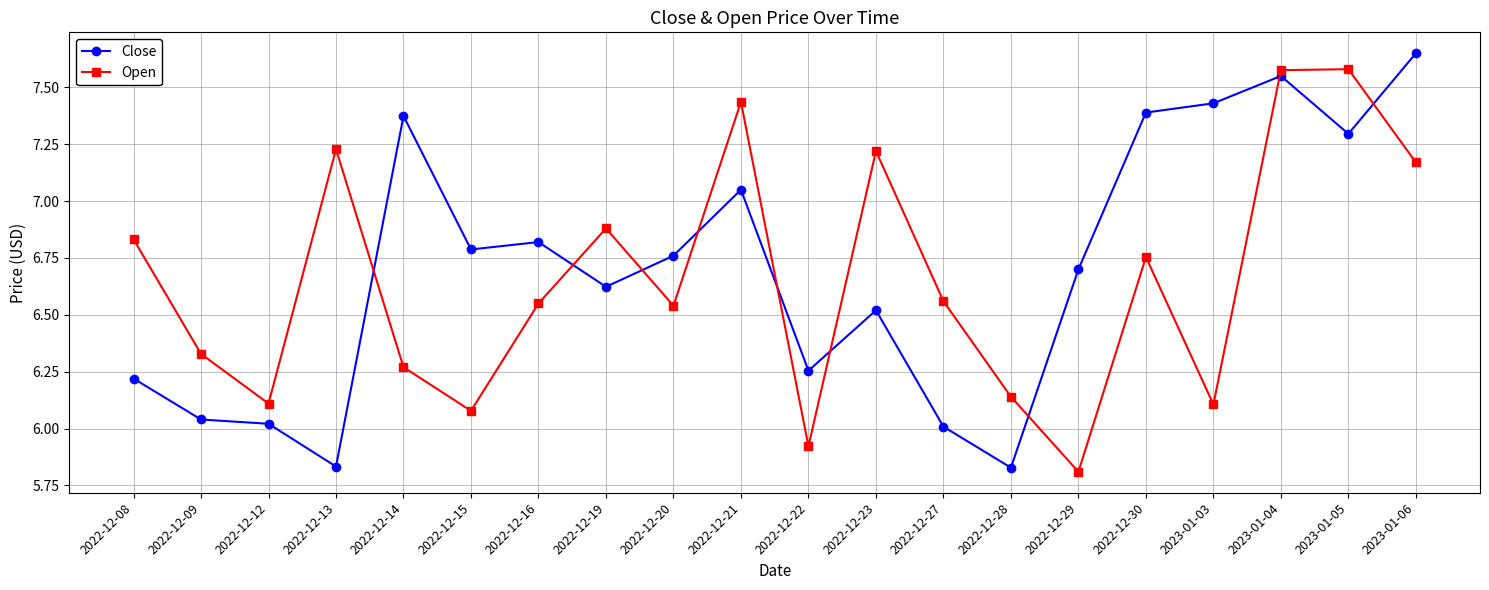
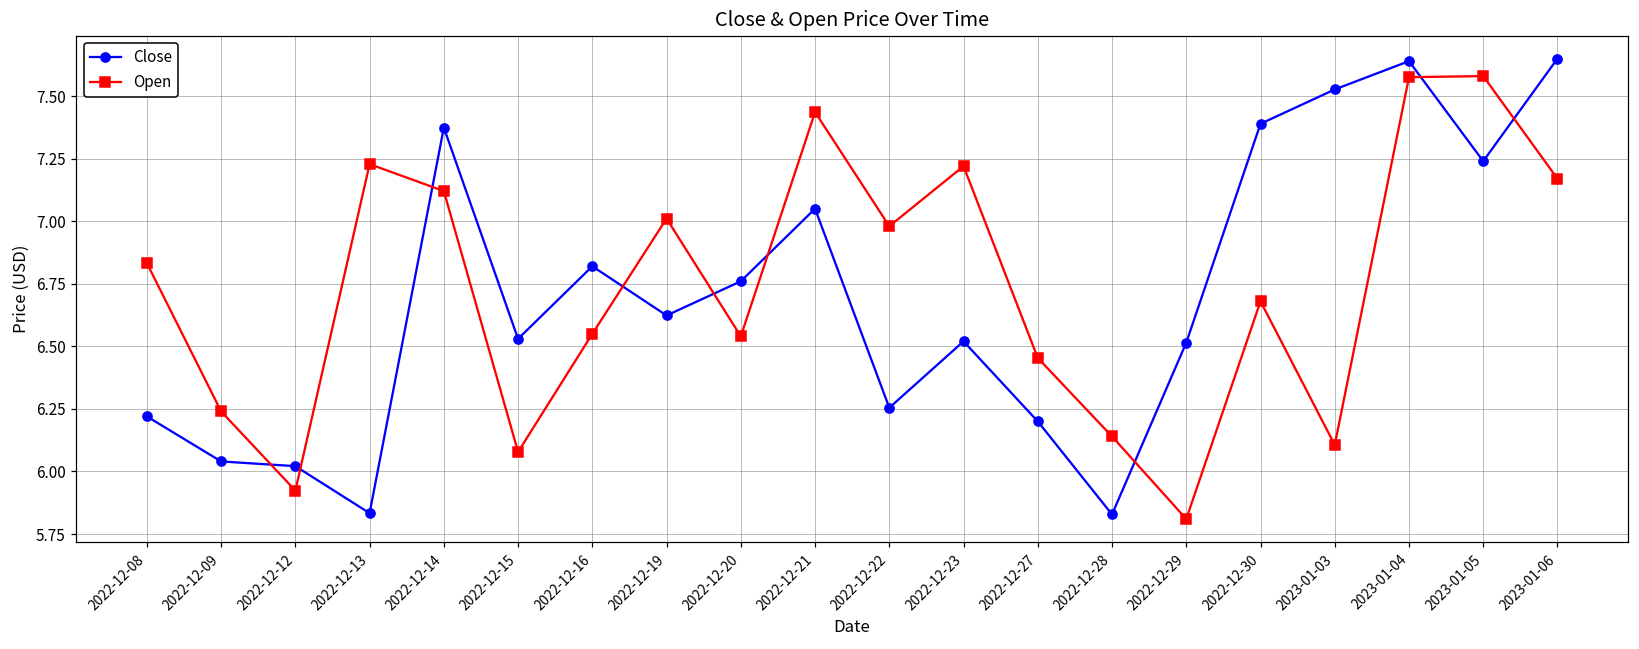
Open, 2022-12-09: 6.33 -> 6.24
Open, 2022-12-12: 6.11 -> 5.92
Open, 2022-12-14: 6.27 -> 7.12
Close, 2022-12-15: 6.79 -> 6.53
Open, 2022-12-19: 6.88 -> 7.01
Open, 2022-12-22: 5.92 -> 6.98
Close, 2022-12-27: 6.01 -> 6.20
Open, 2022-12-27: 6.56 -> 6.45
Close, 2022-12-29: 6.70 -> 6.51
Open, 2022-12-30: 6.75 -> 6.68
Close, 2023-01-03: 7.43 -> 7.53
Close, 2023-01-04: 7.55 -> 7.64
Close, 2023-01-05: 7.30 -> 7.24
